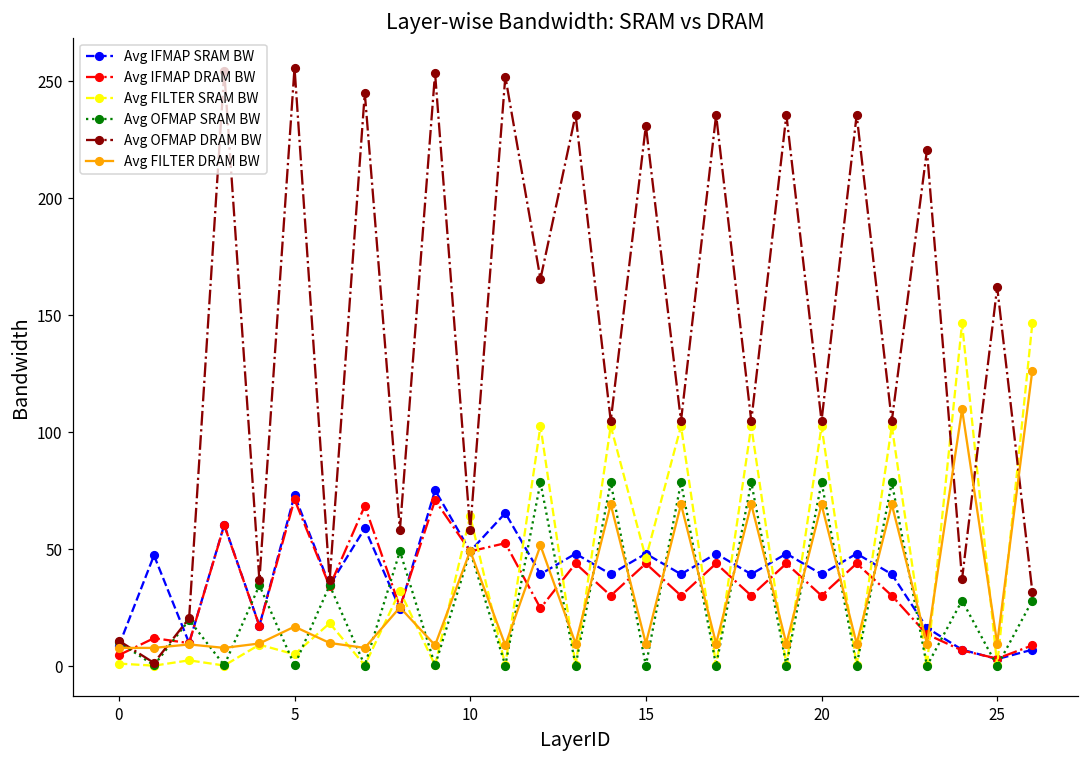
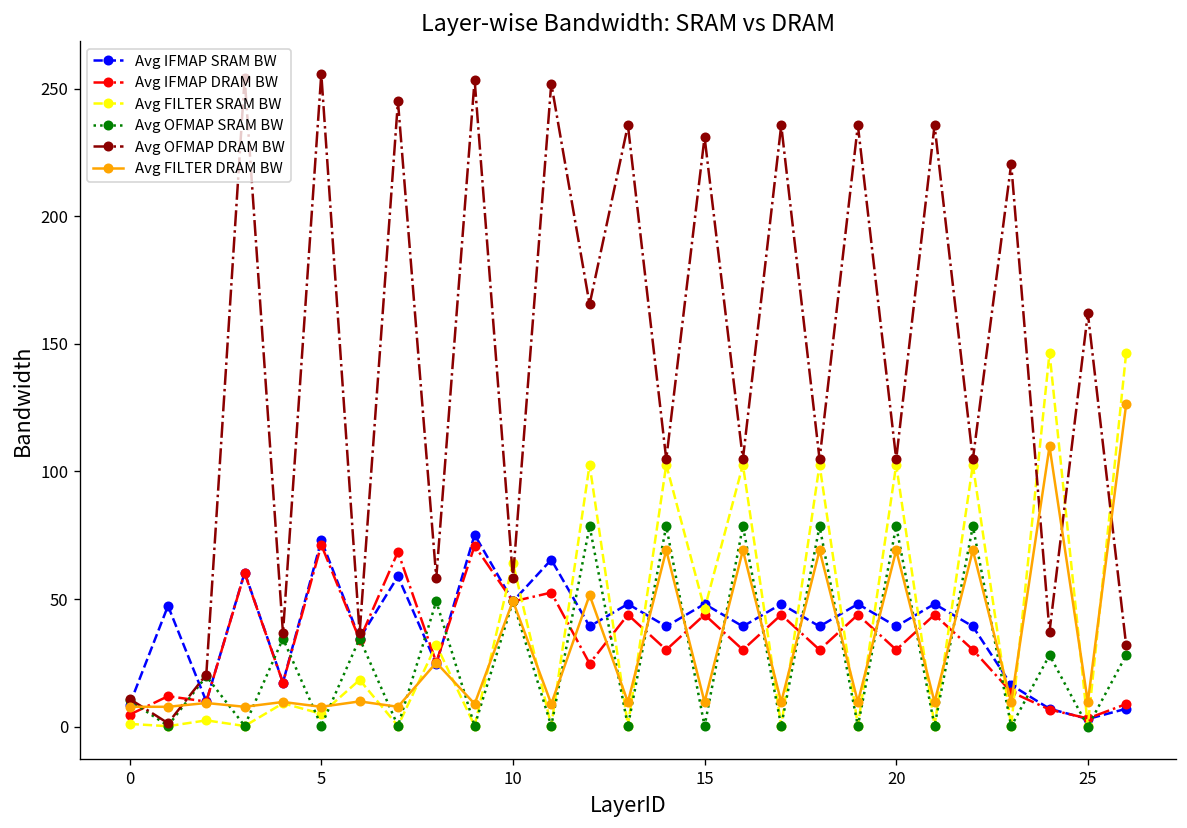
Avg FILTER DRAM BW, 5: 17 -> 8
